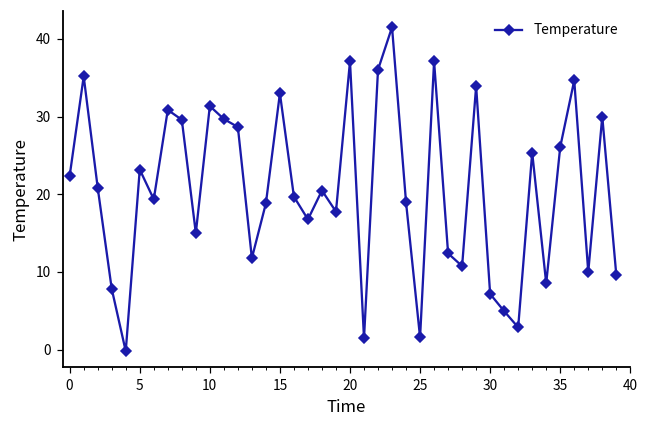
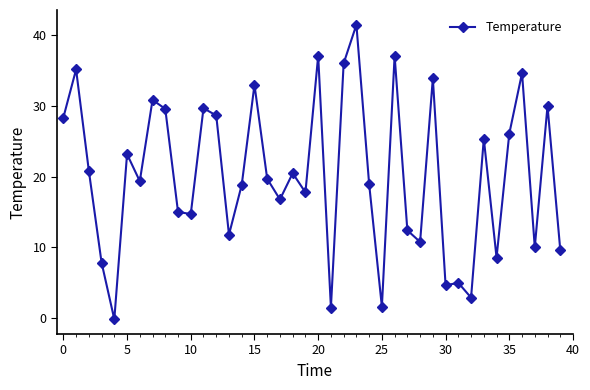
0: 22 -> 28
10: 31 -> 15
30: 7 -> 5
